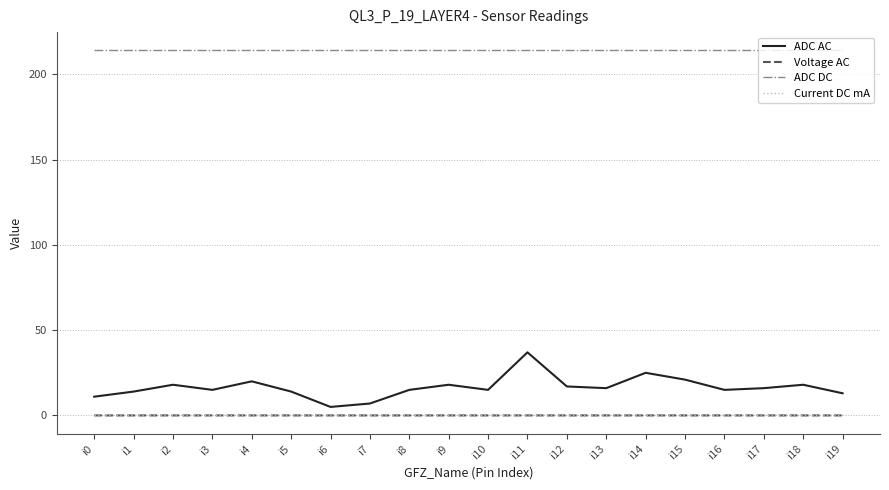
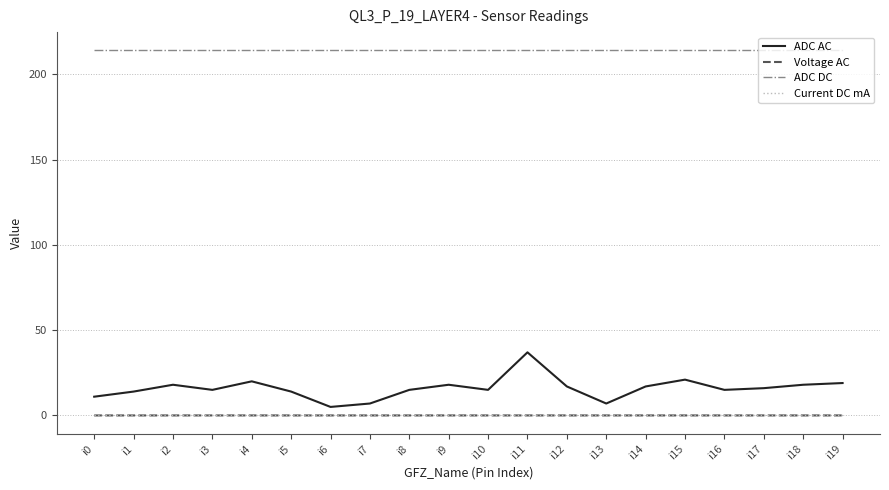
ADC AC, i13: 16 -> 7
ADC AC, i14: 25 -> 17
ADC AC, i19: 13 -> 19
